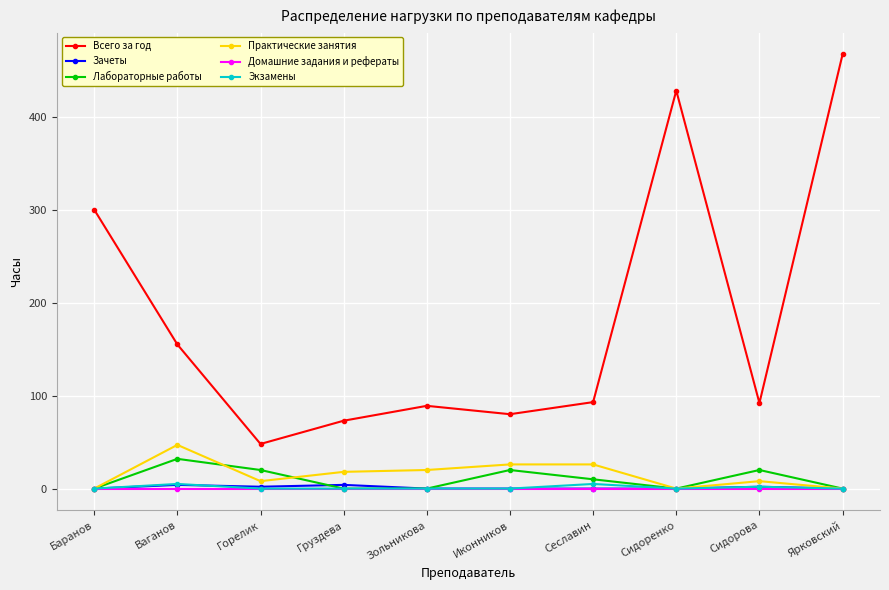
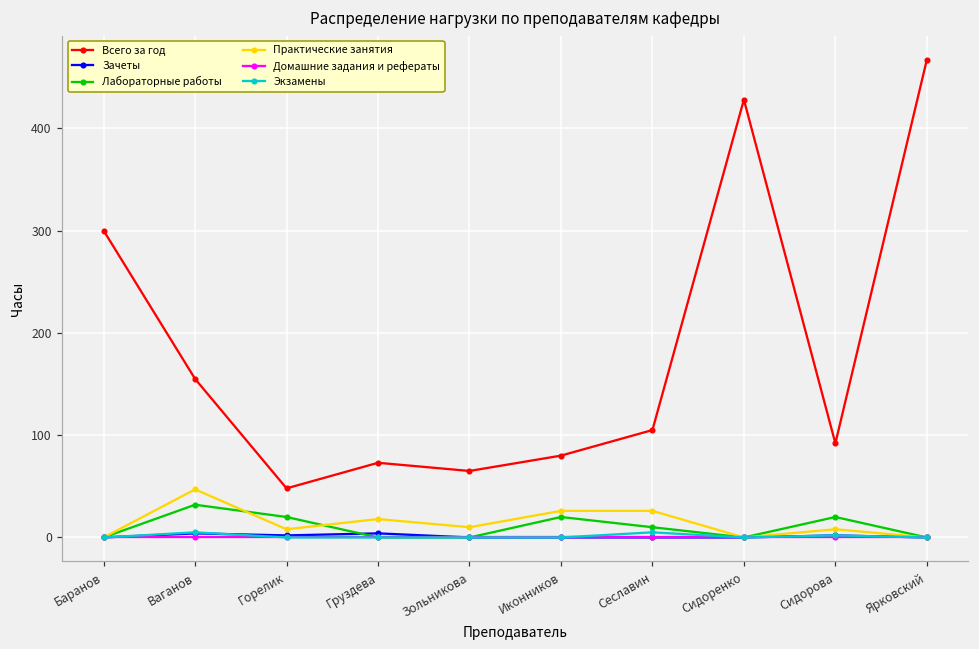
Всего за год, Зольникова: 90 -> 70
Практические занятия, Зольникова: 20 -> 10
Всего за год, Сеславин: 90 -> 110
